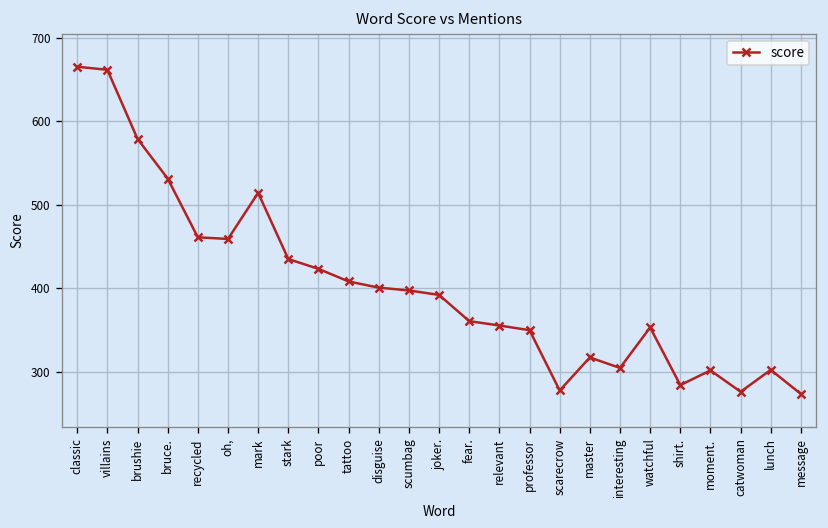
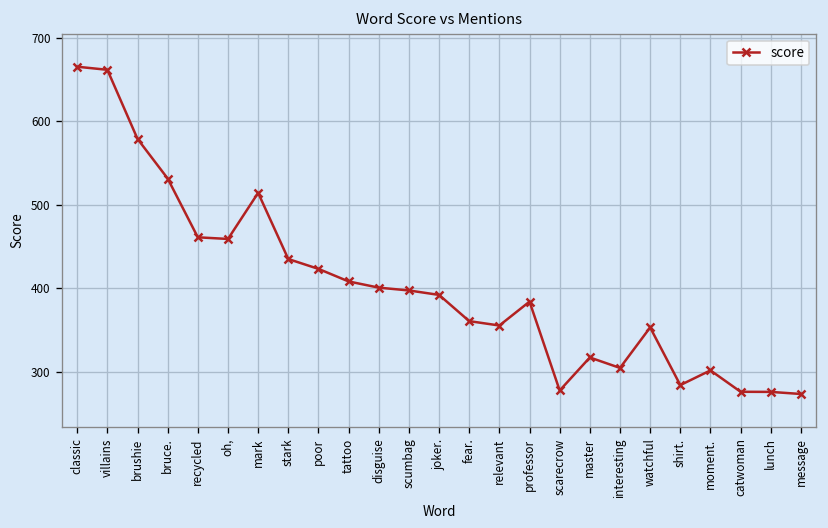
professor: 350 -> 380
lunch: 300 -> 280
